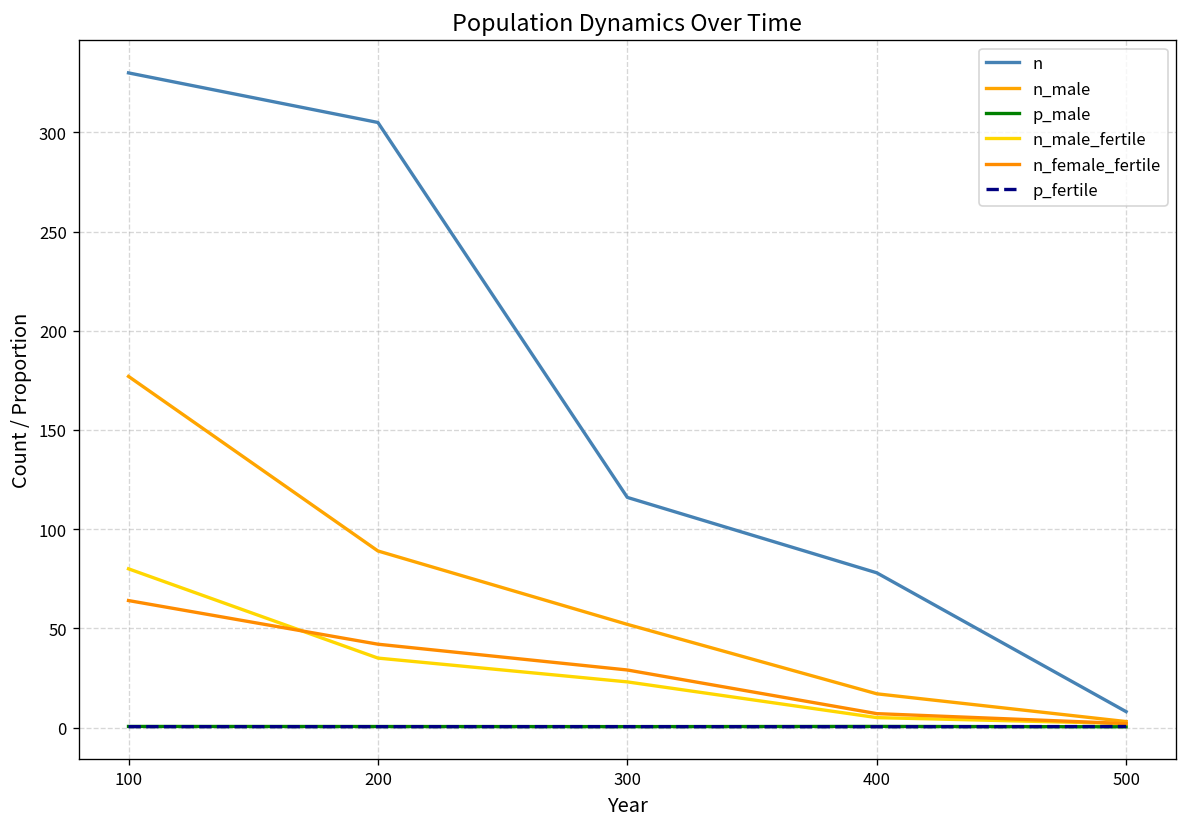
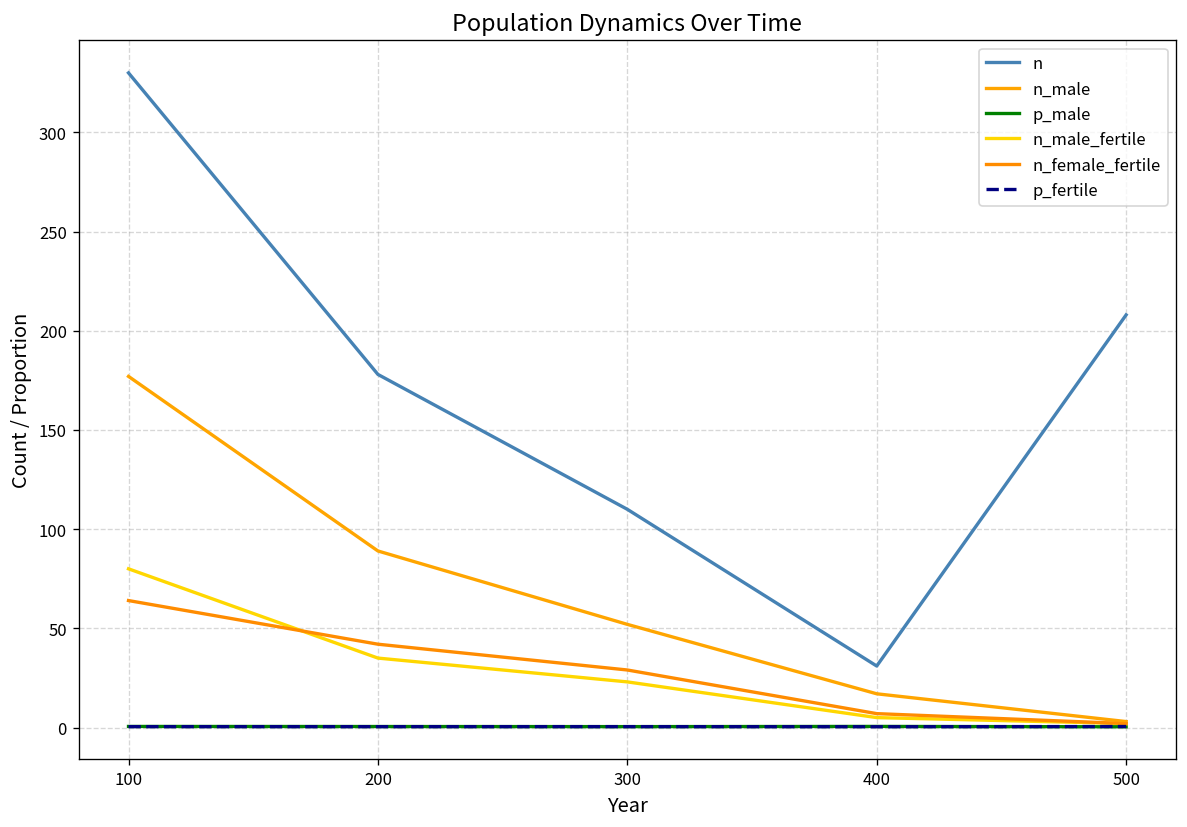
n, 200: 305 -> 178
n, 300: 116 -> 110
n, 400: 78 -> 31
n, 500: 8 -> 208
